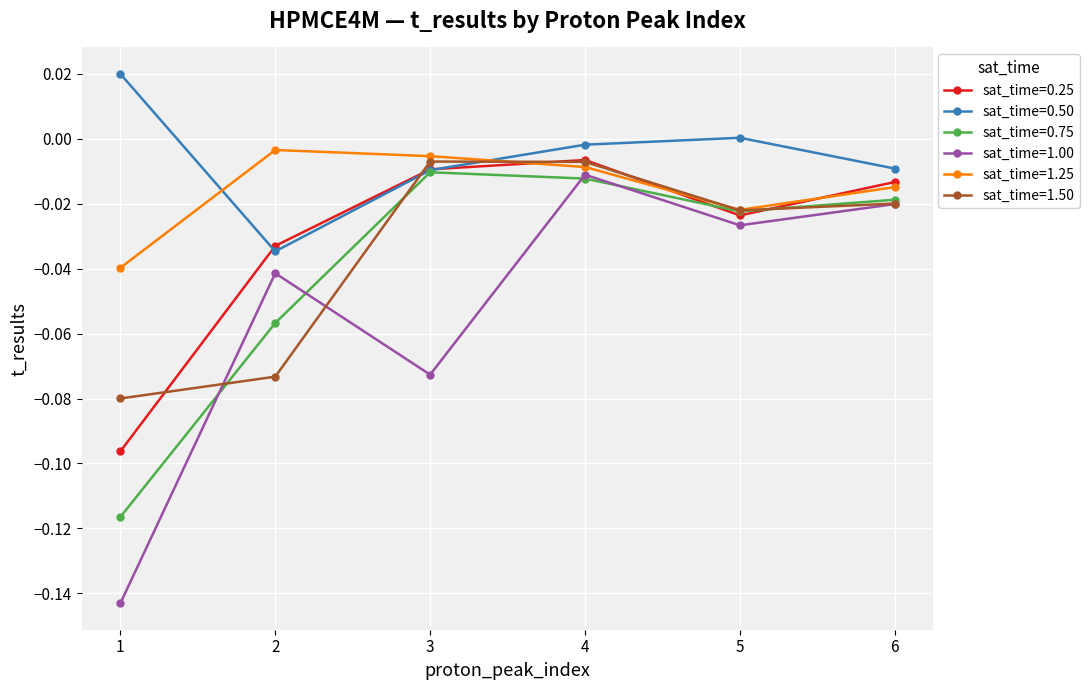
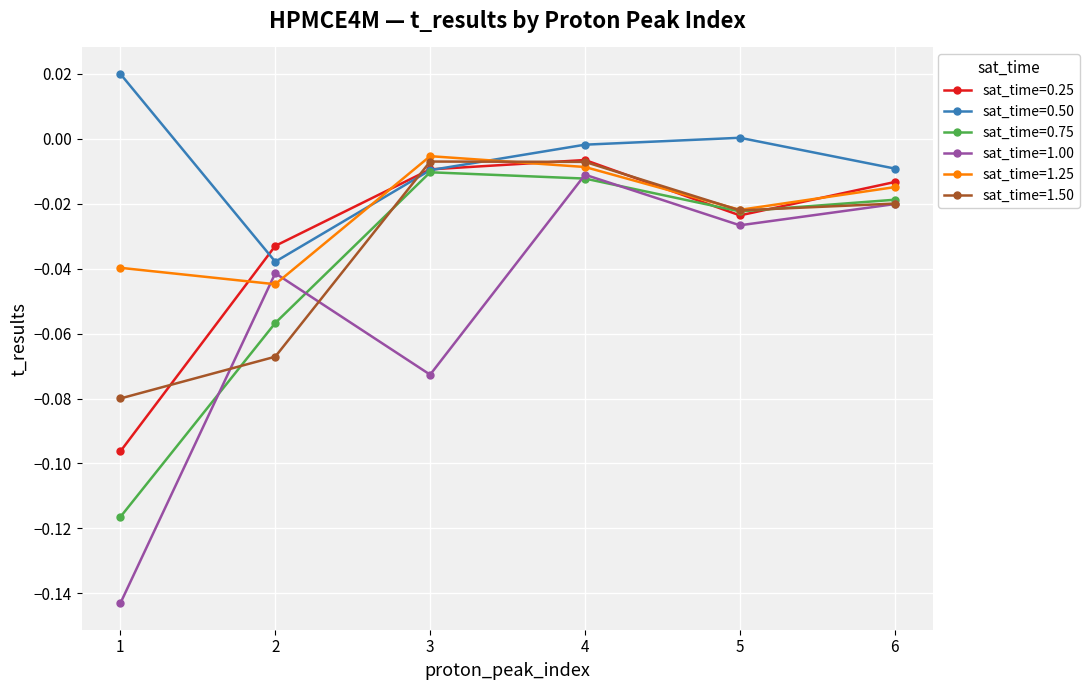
sat_time=0.50, 2: -0.035 -> -0.038
sat_time=1.25, 2: -0.003 -> -0.045
sat_time=1.50, 2: -0.073 -> -0.067
